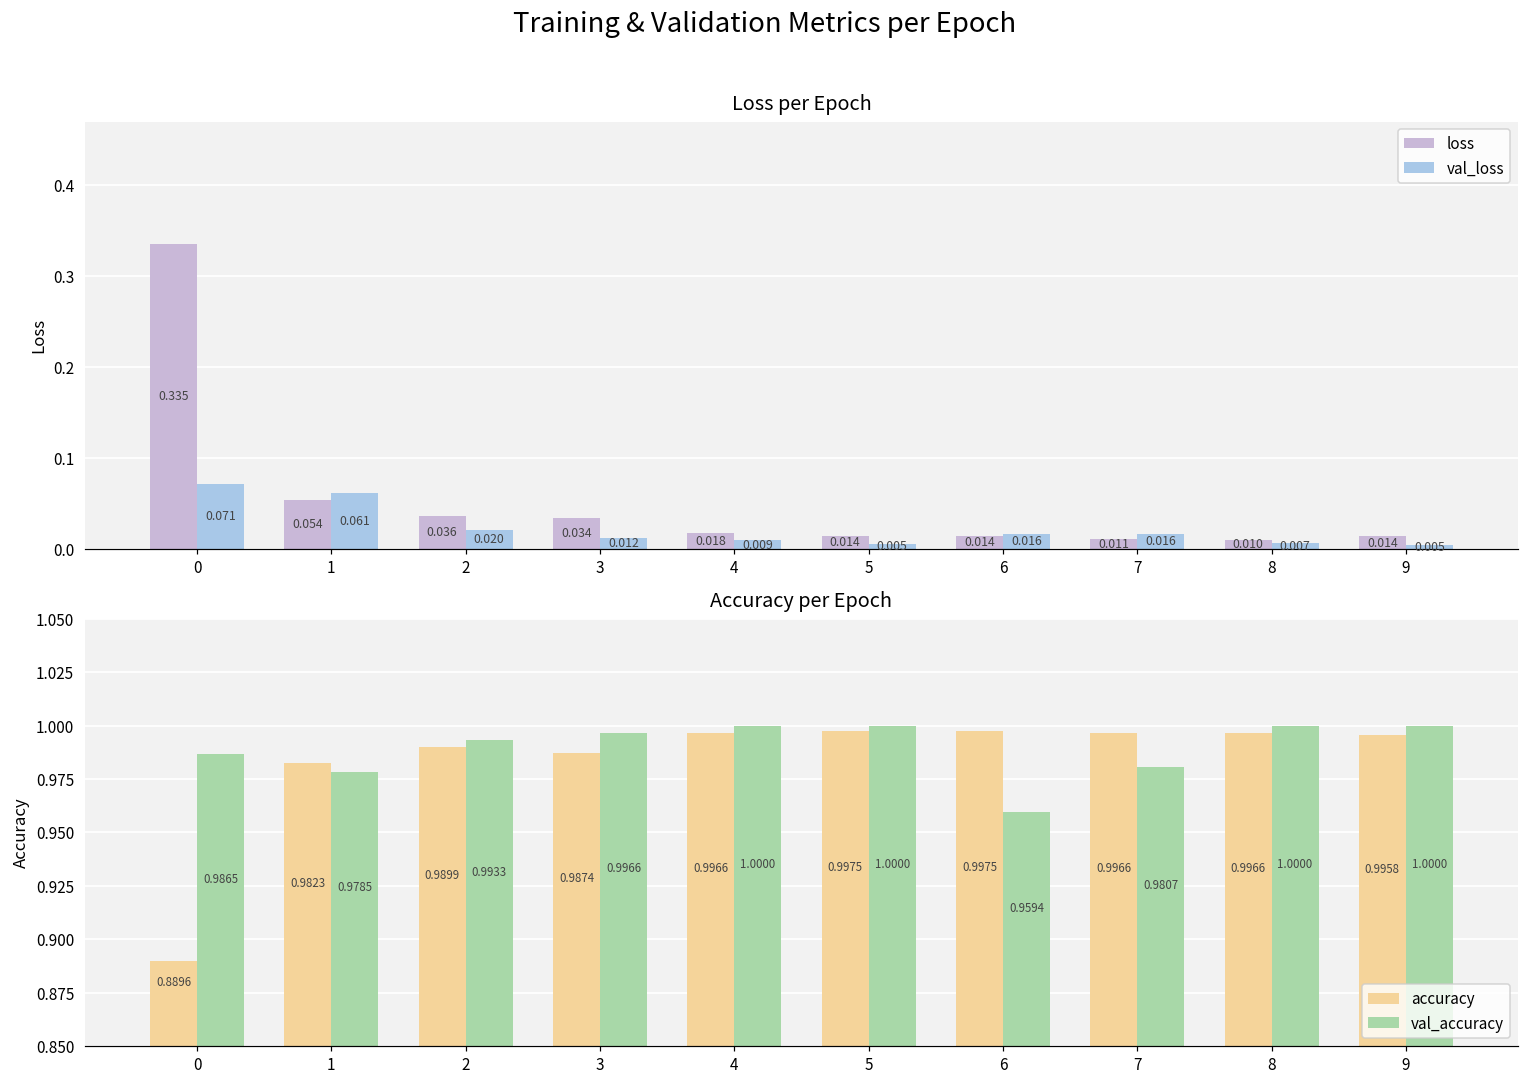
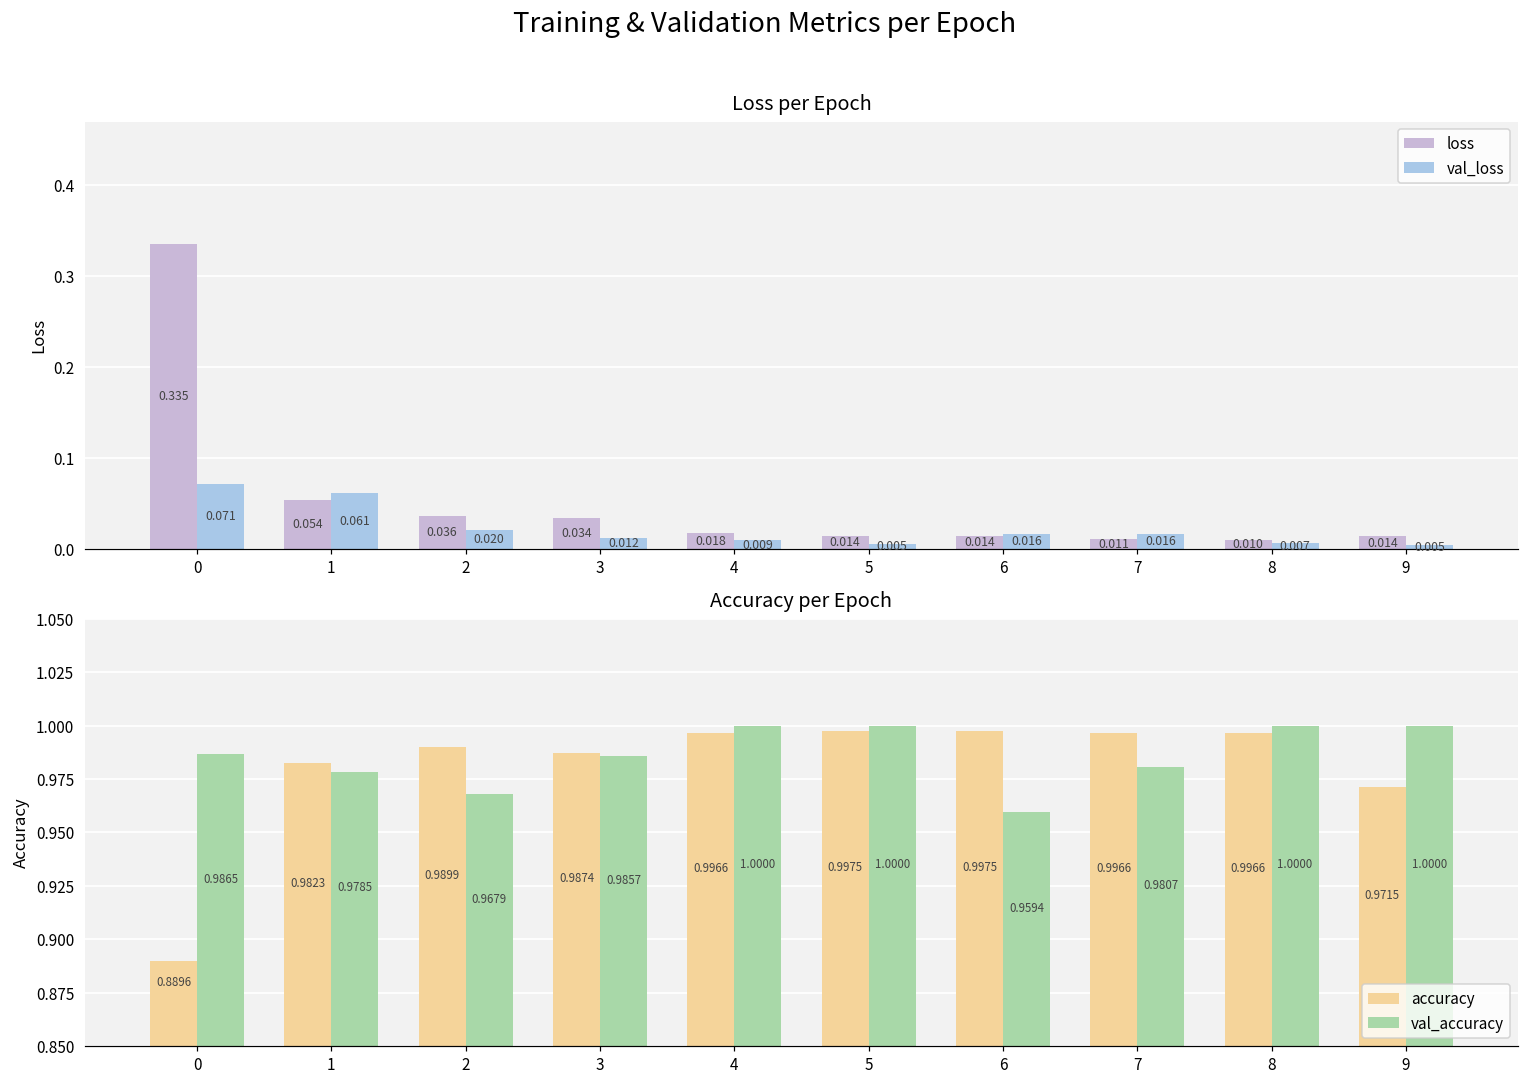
Accuracy per Epoch, val_accuracy, 2: 0.9933 -> 0.9679
Accuracy per Epoch, val_accuracy, 3: 0.9966 -> 0.9857
Accuracy per Epoch, accuracy, 9: 0.9958 -> 0.9715
